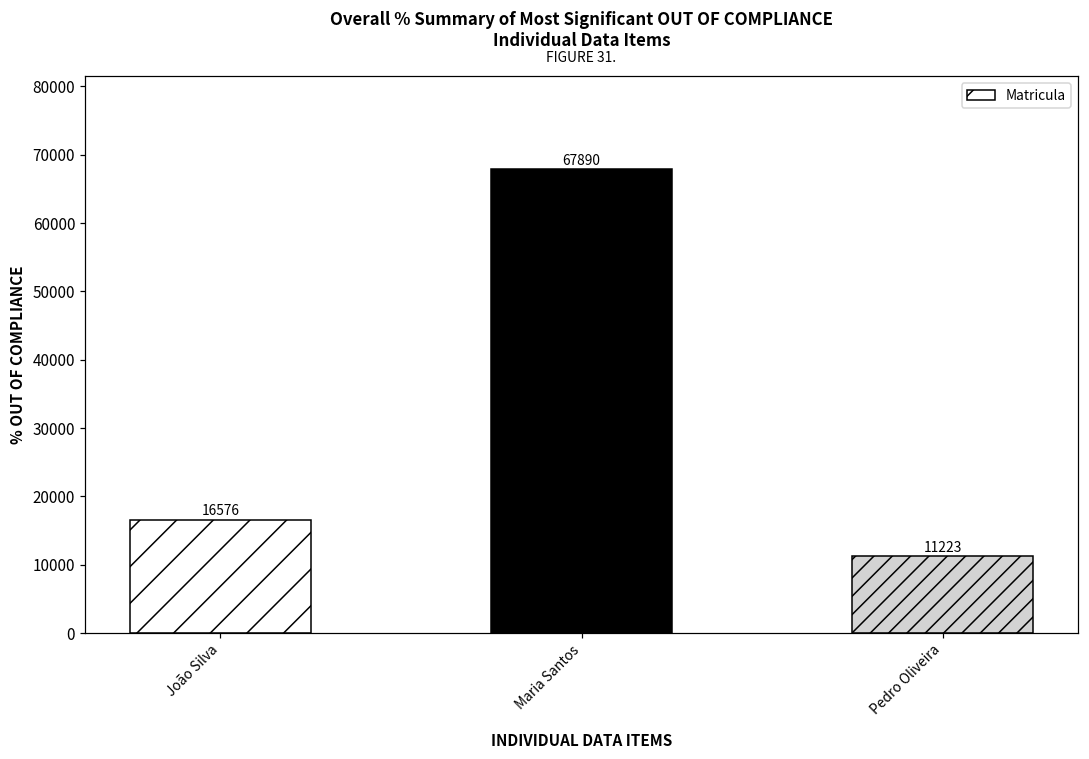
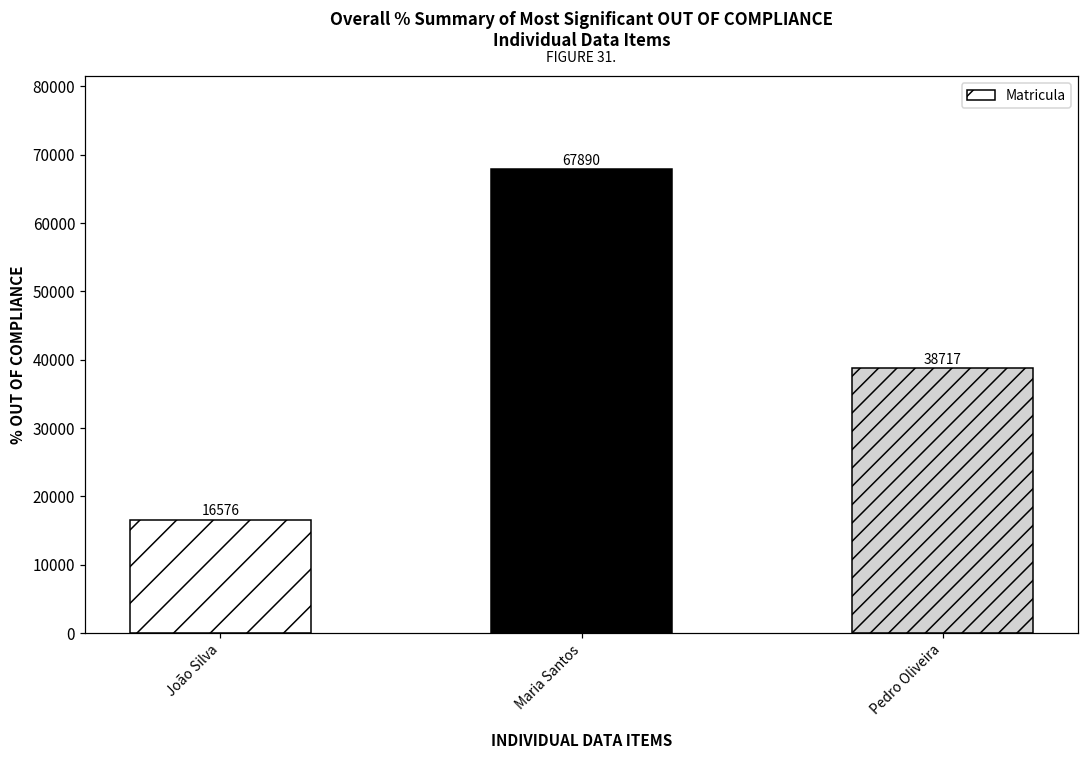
Pedro Oliveira: 11223 -> 38717
